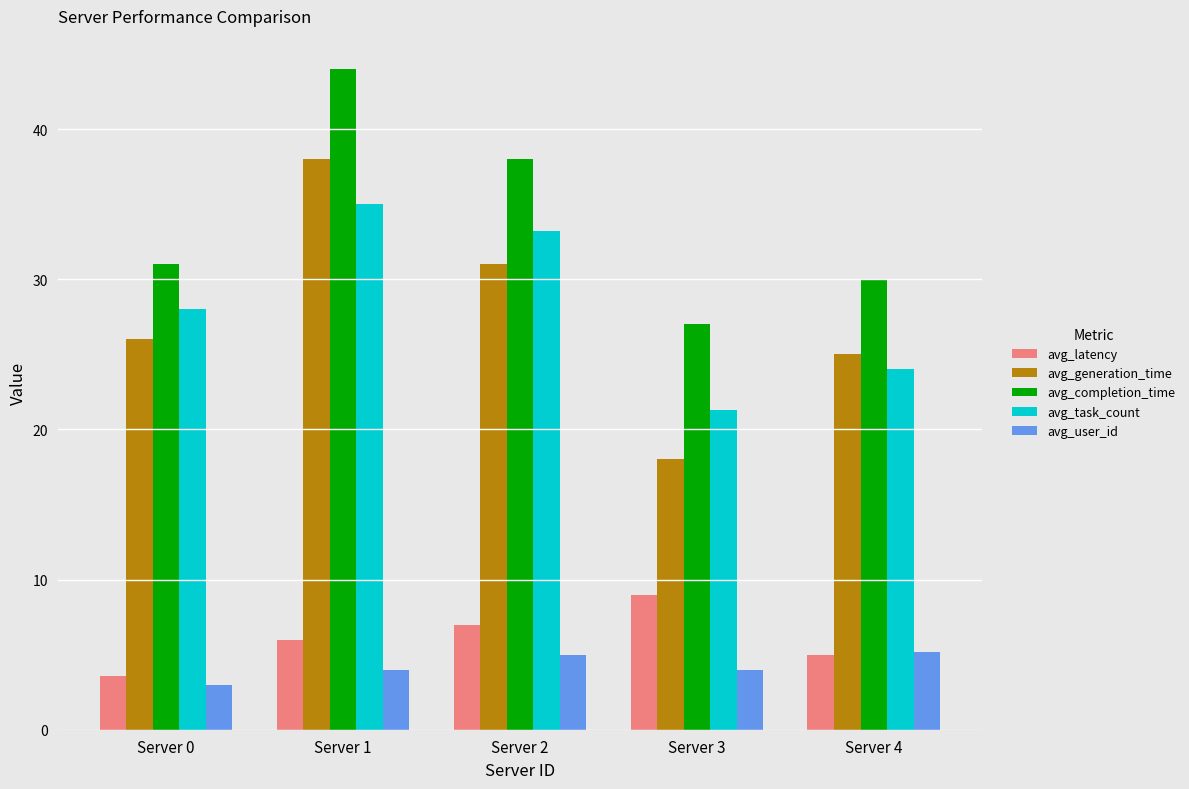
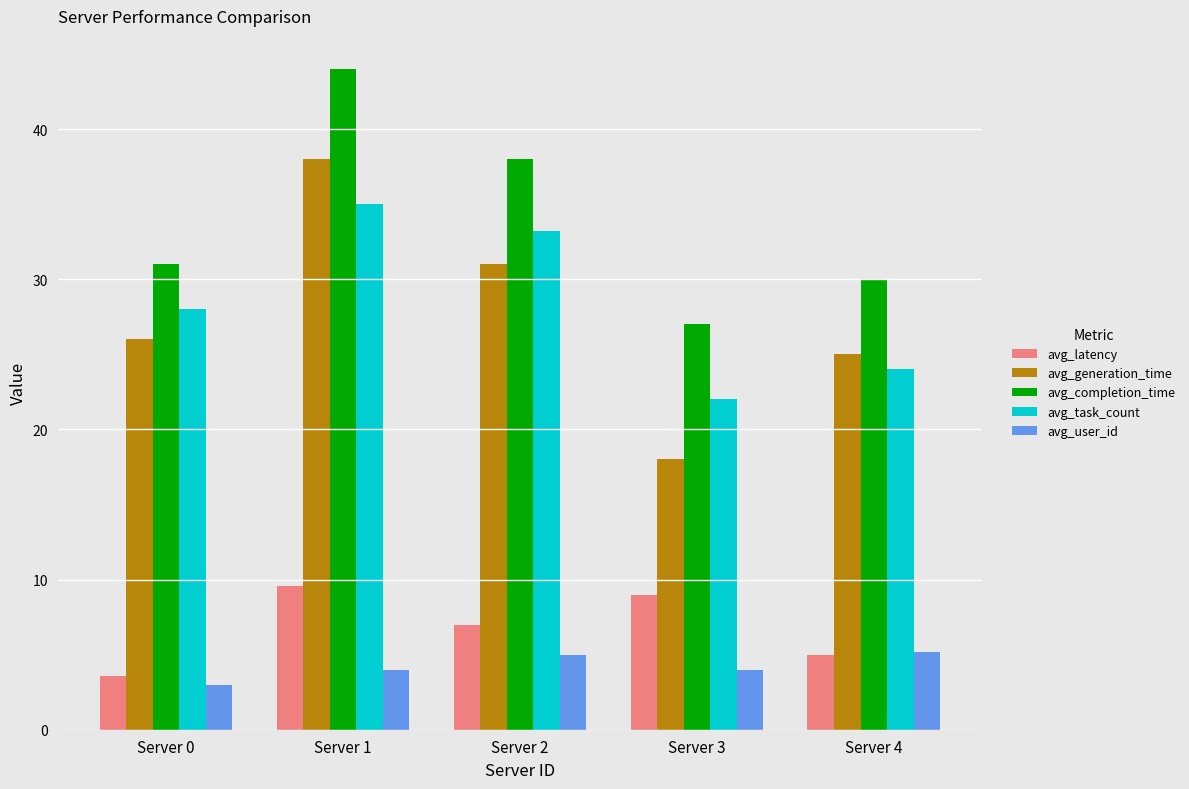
avg_latency, Server 1: 6.0 -> 9.6
avg_task_count, Server 3: 21.3 -> 22.0
